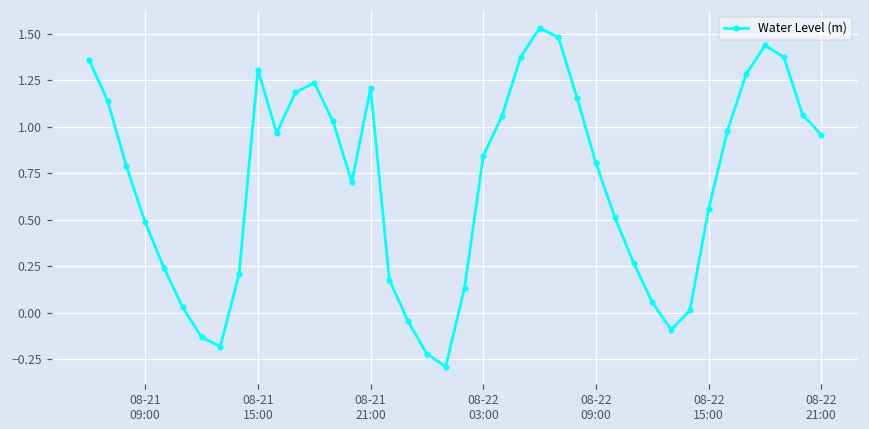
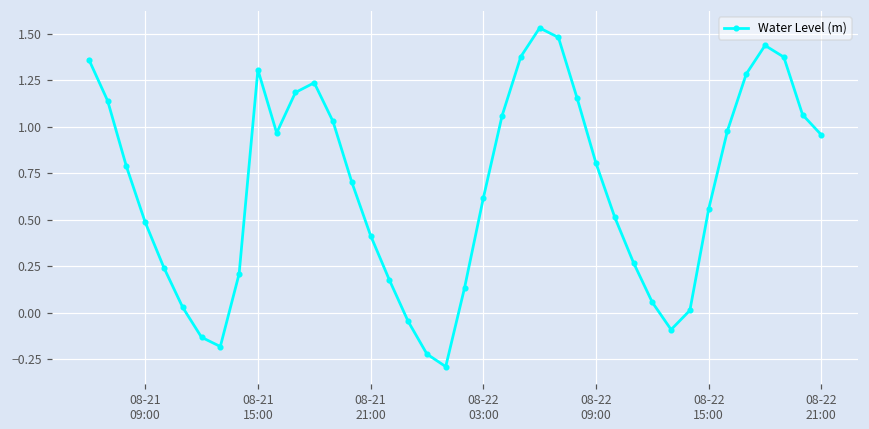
08-21 21:00: 1.21 -> 0.41
08-22 03:00: 0.84 -> 0.61
